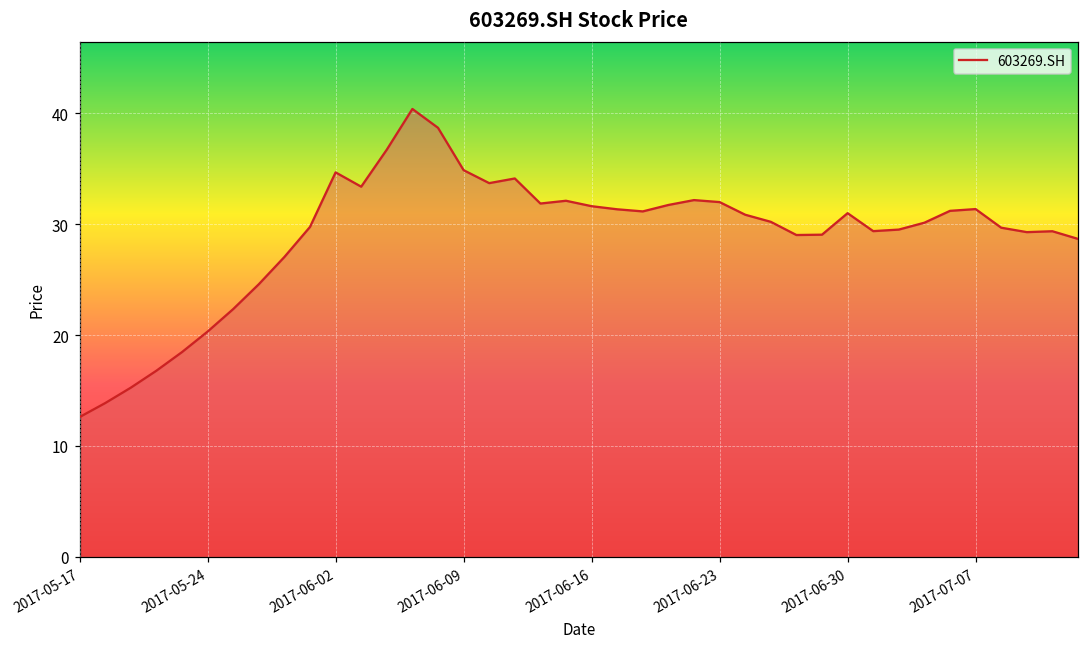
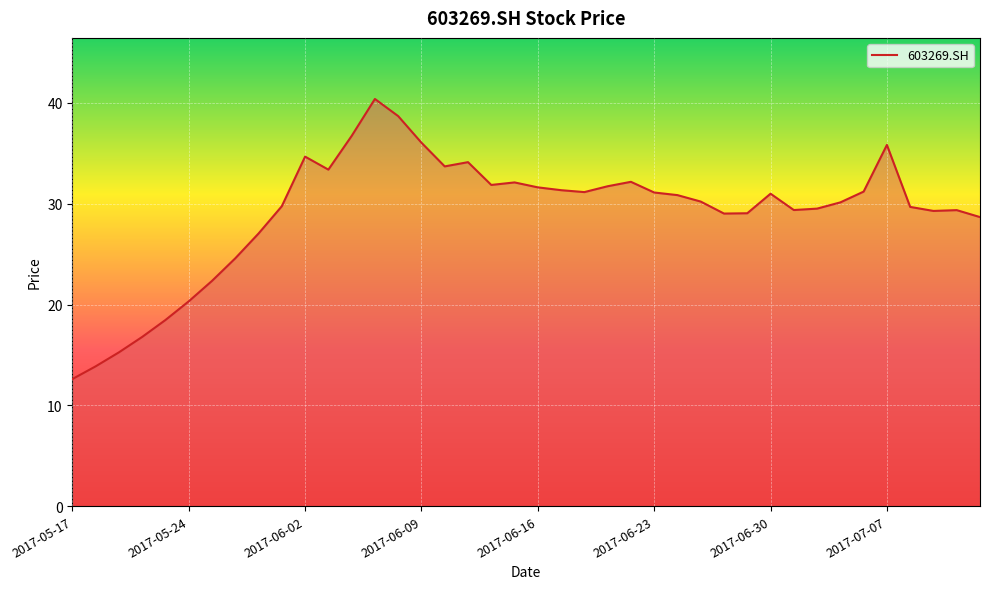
2017-06-09: 34.9 -> 36.1
2017-06-23: 32.0 -> 31.1
2017-07-07: 31.4 -> 35.8
